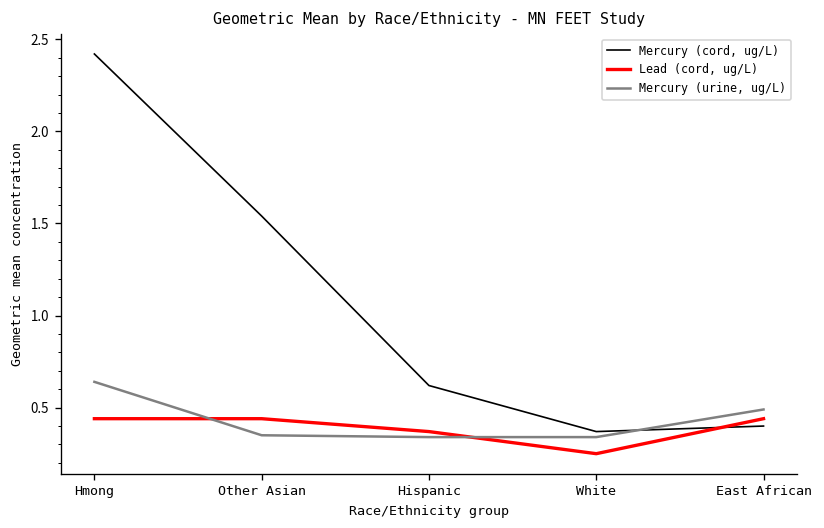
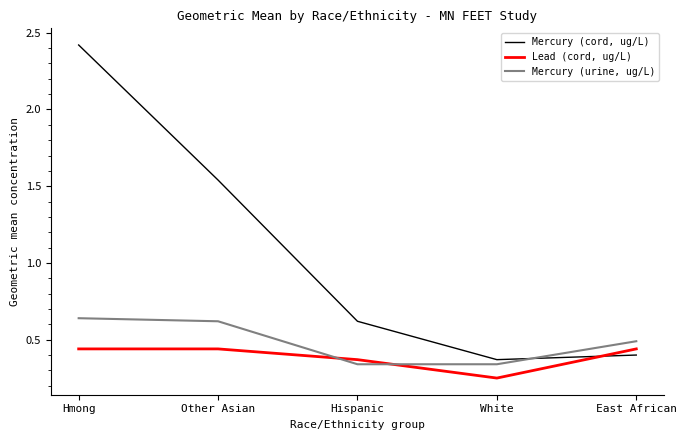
Mercury (urine, ug/L), Other Asian: 0.35 -> 0.62
